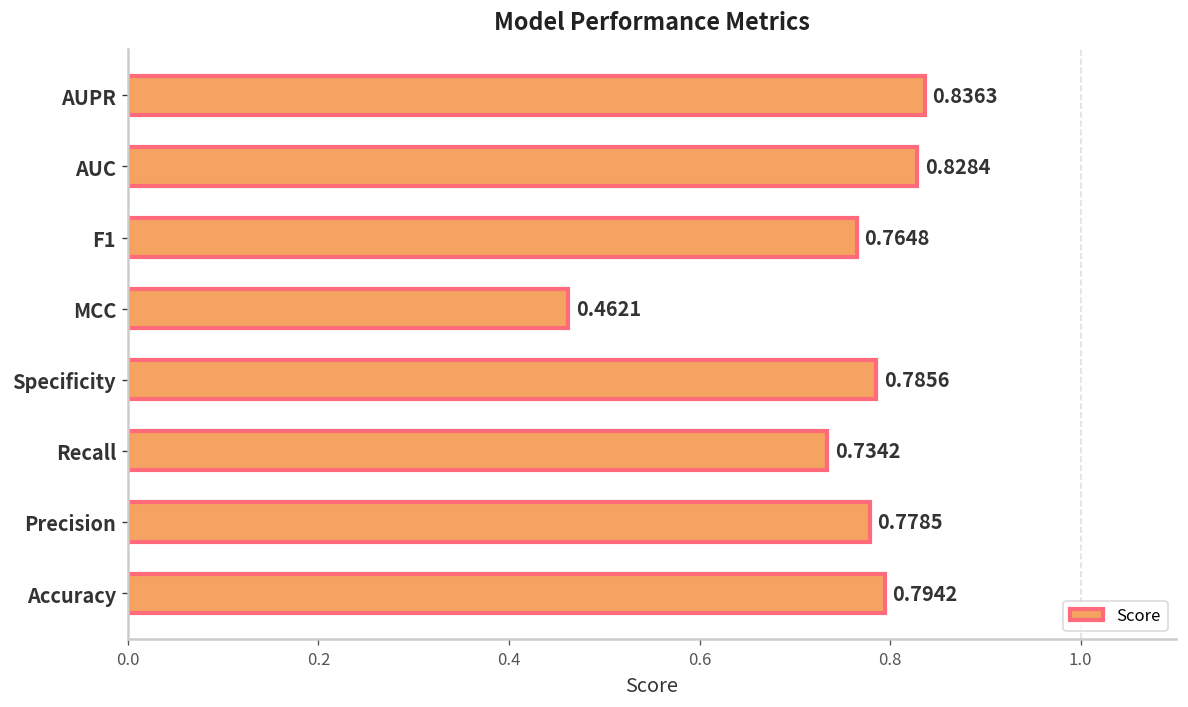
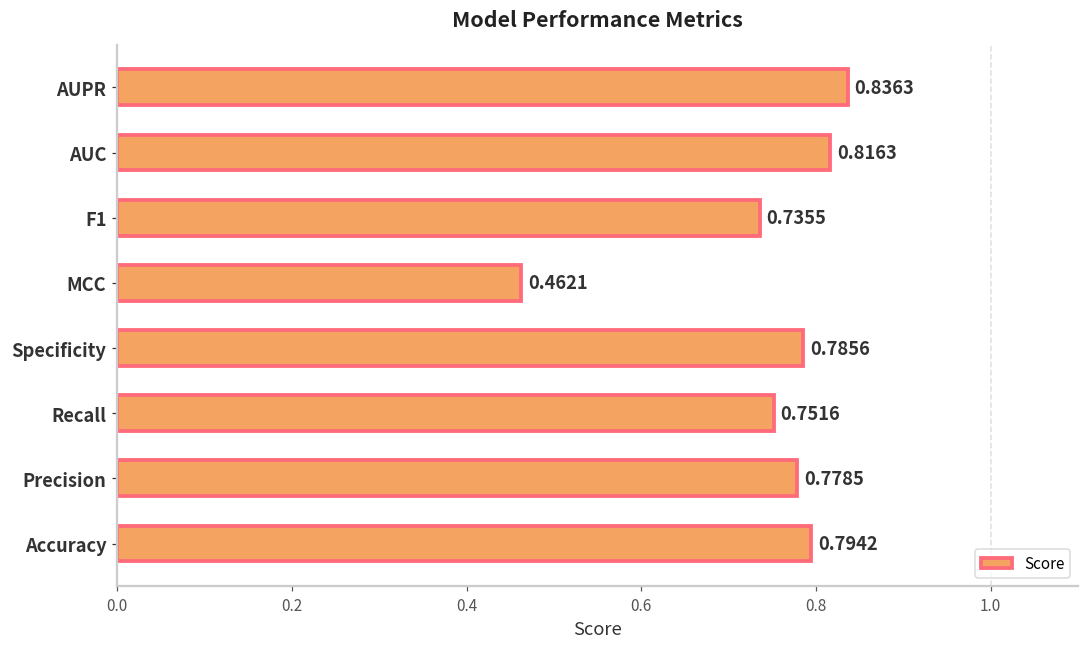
AUC: 0.8284 -> 0.8163
F1: 0.7648 -> 0.7355
Recall: 0.7342 -> 0.7516
